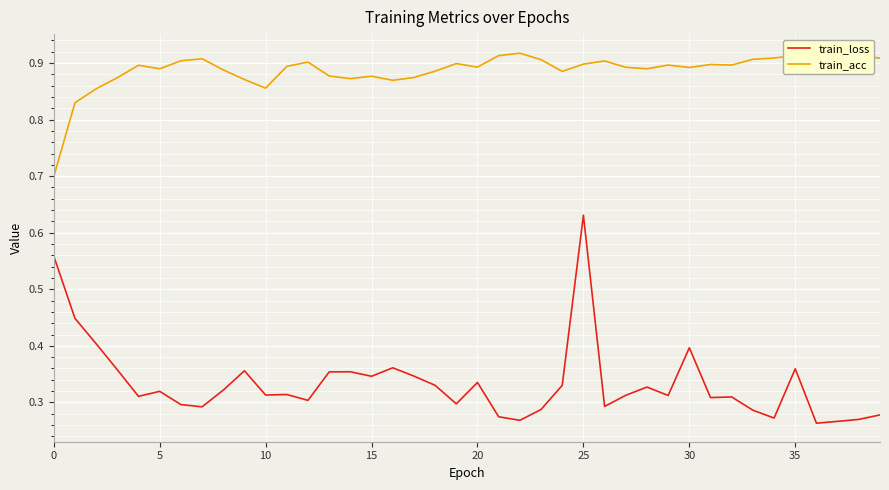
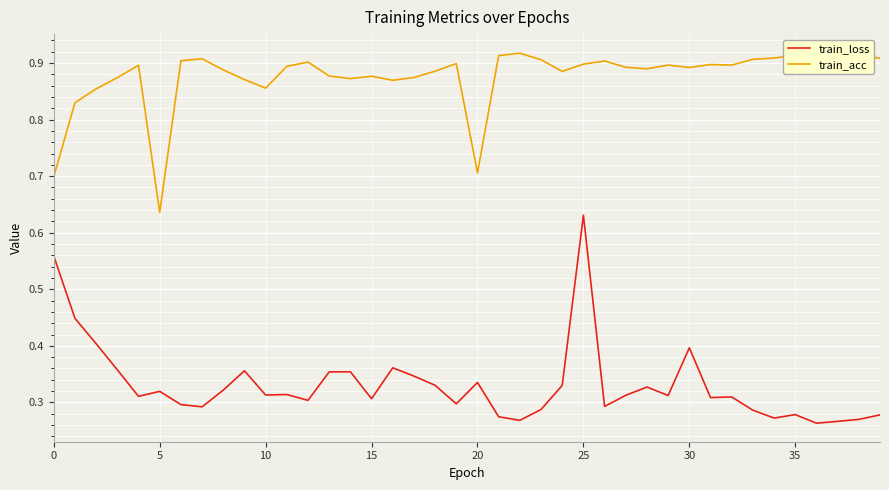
train_acc, 5: 0.89 -> 0.64
train_loss, 15: 0.35 -> 0.31
train_acc, 20: 0.89 -> 0.71
train_loss, 35: 0.36 -> 0.28
